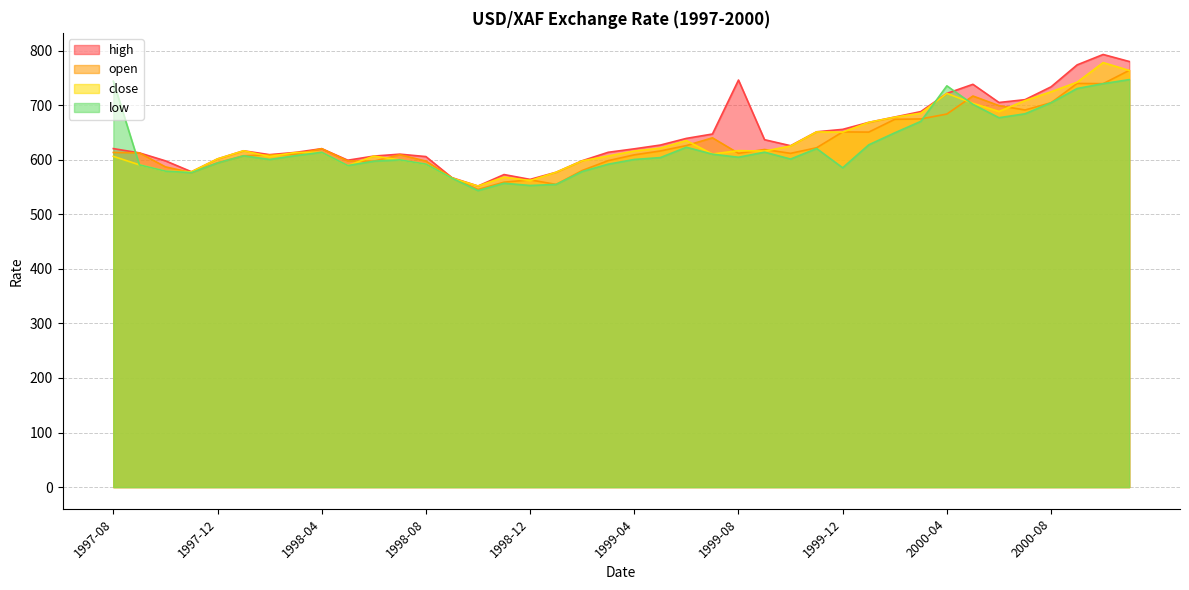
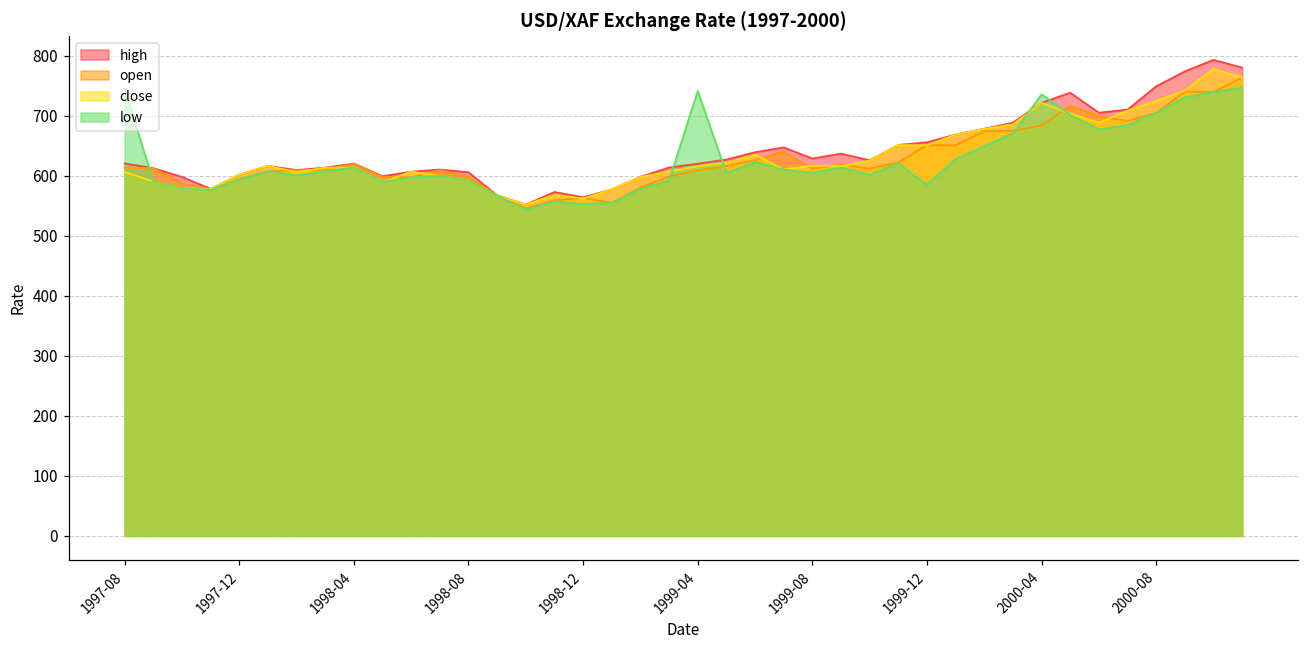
low, 1999-04: 600 -> 740
high, 1999-08: 750 -> 630
high, 2000-08: 730 -> 750
